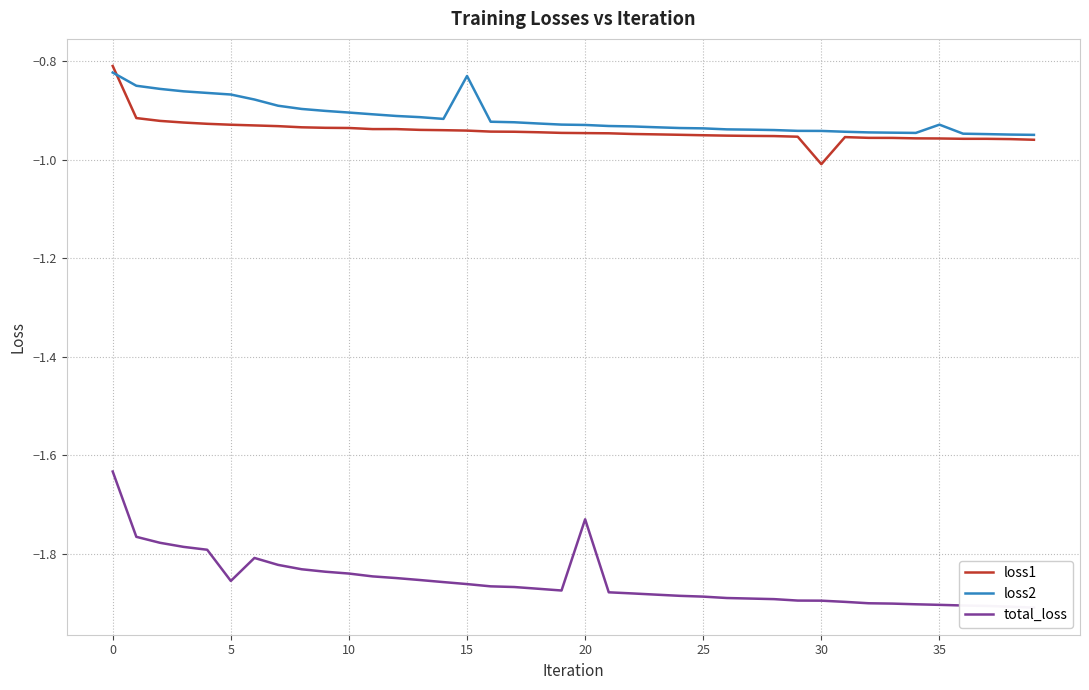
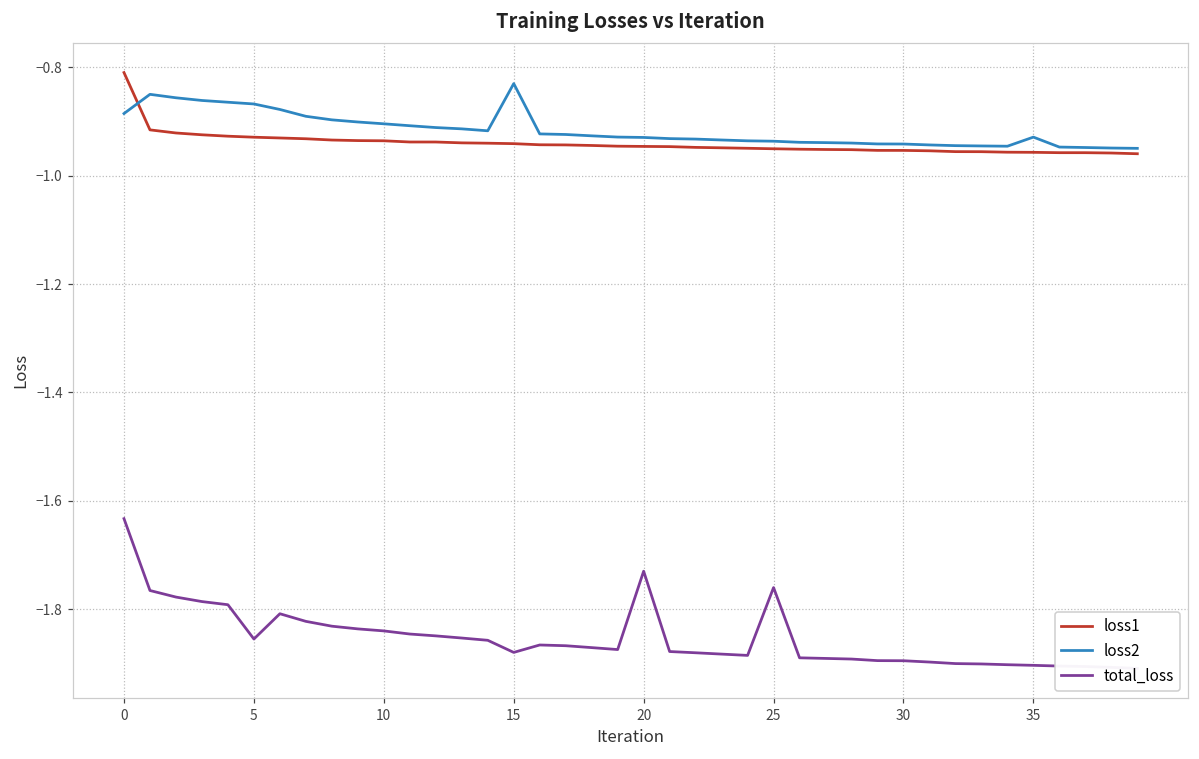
loss2, 0: -0.82 -> -0.89
total_loss, 15: -1.86 -> -1.88
total_loss, 25: -1.89 -> -1.76
loss1, 30: -1.01 -> -0.95
